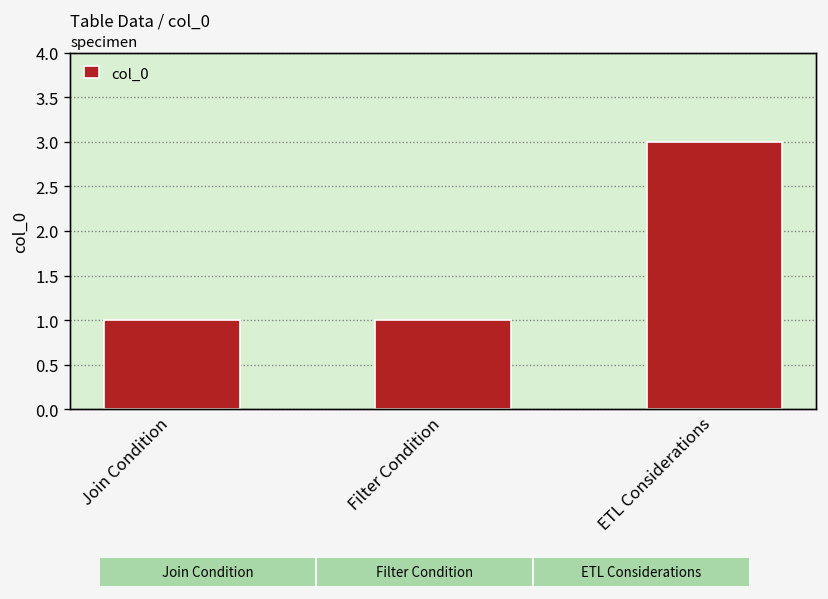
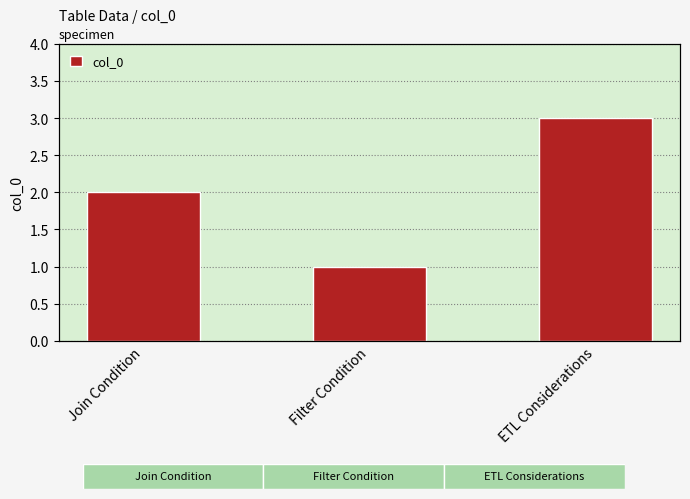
Join Condition: 1 -> 2
